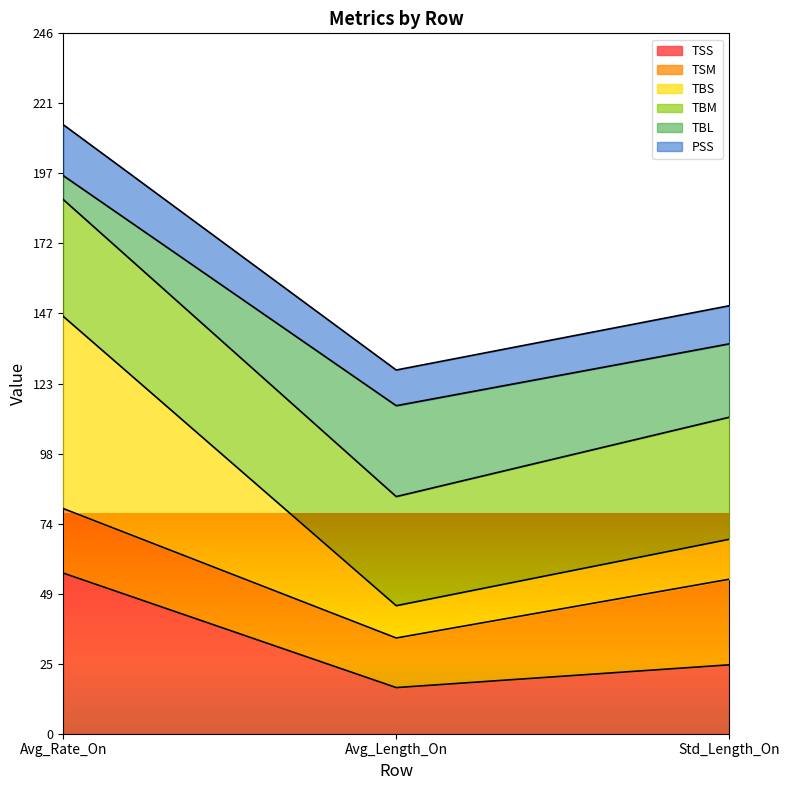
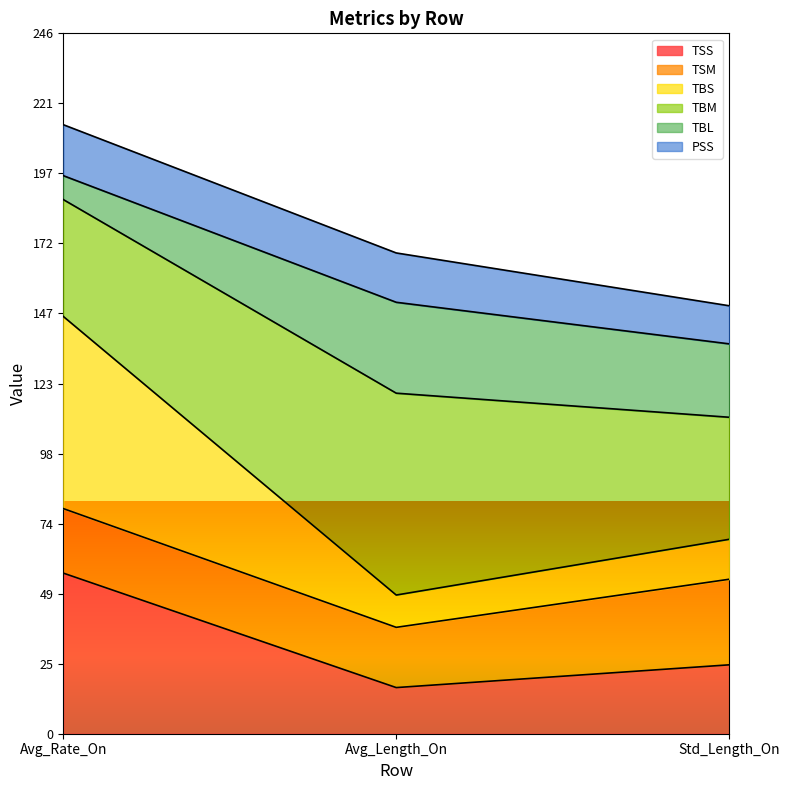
TSM, Avg_Length_On: 17 -> 21
TBM, Avg_Length_On: 38 -> 71
PSS, Avg_Length_On: 13 -> 17
